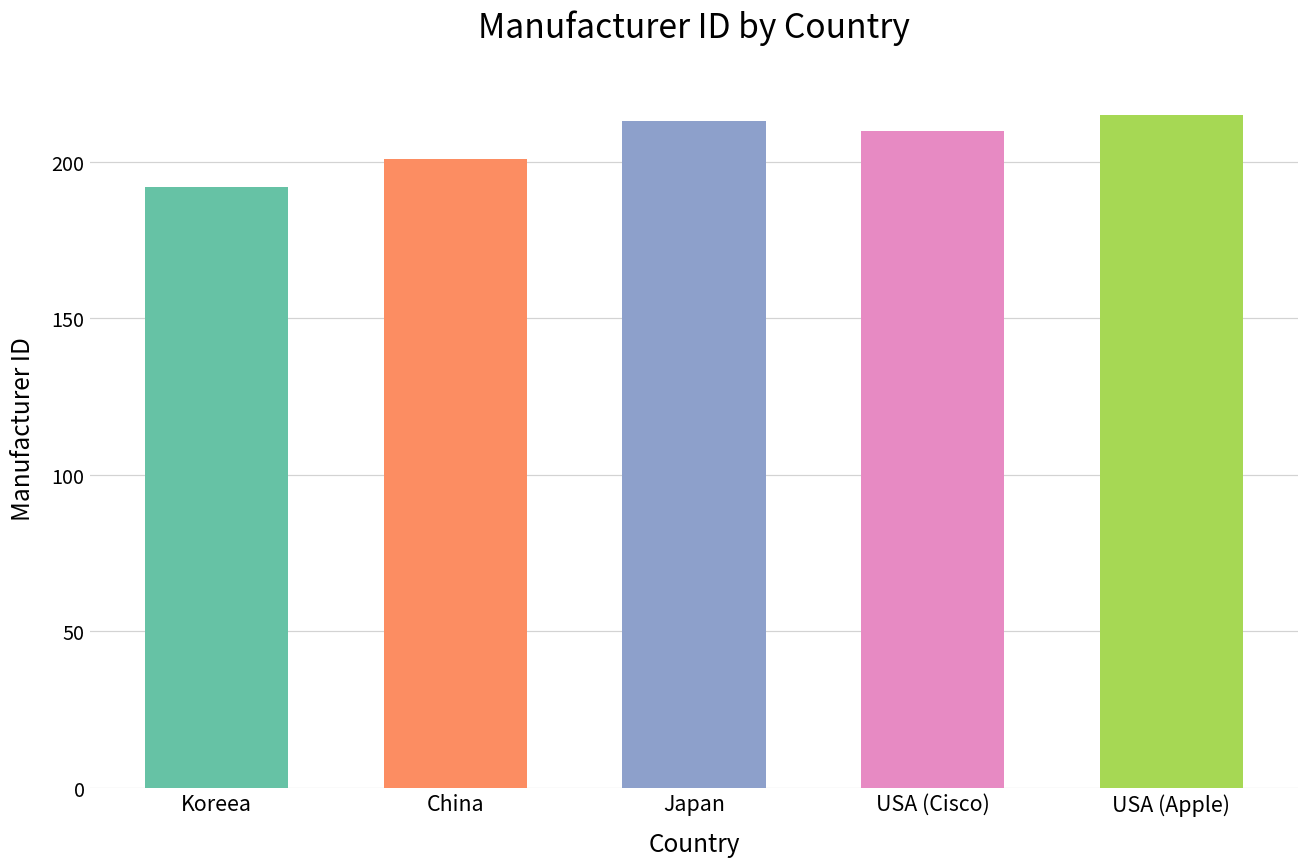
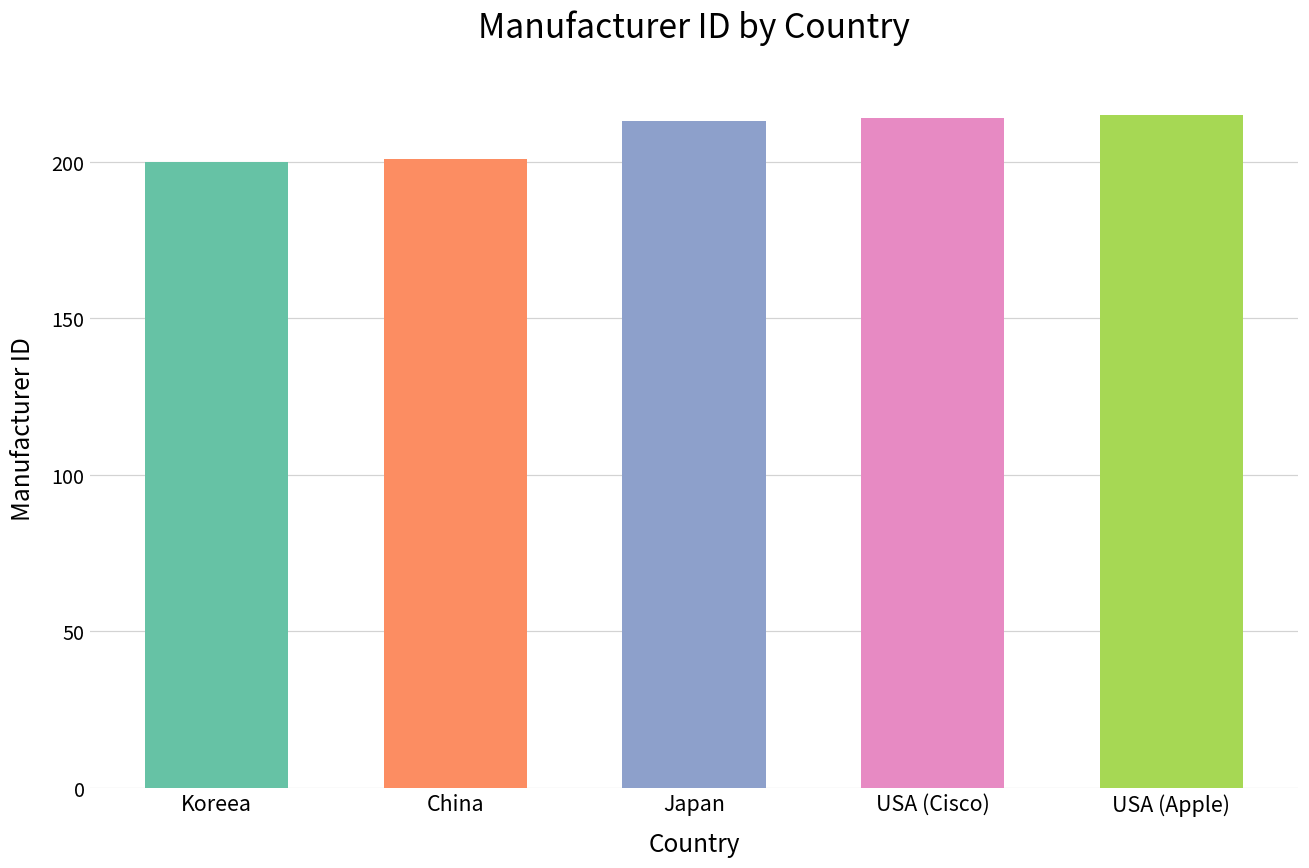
Koreea: 192 -> 200
USA (Cisco): 210 -> 214
